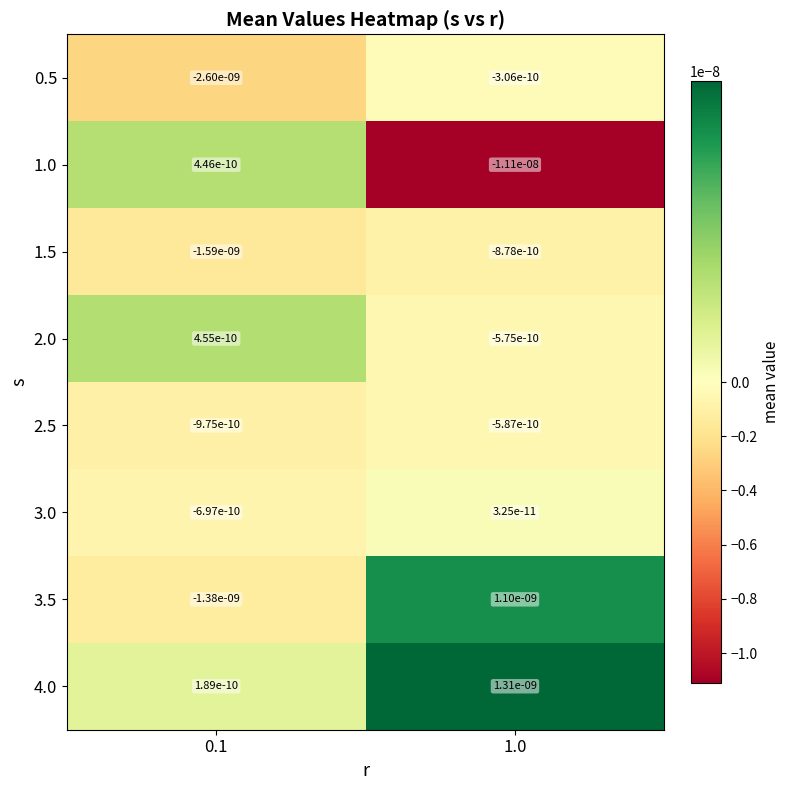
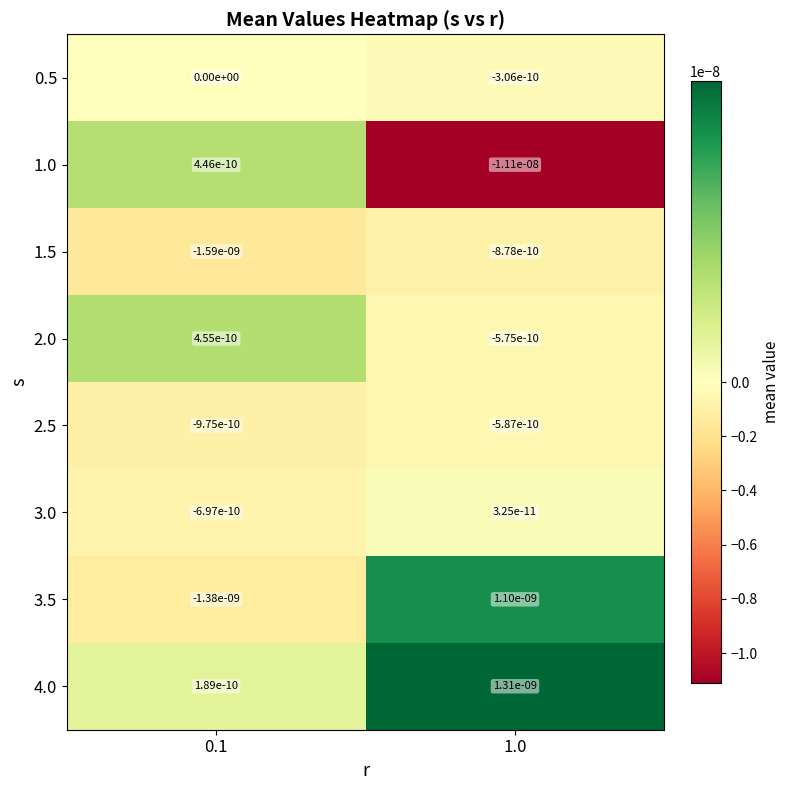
0.5, 0.1: -2.60e-09 -> 0.00e+00
